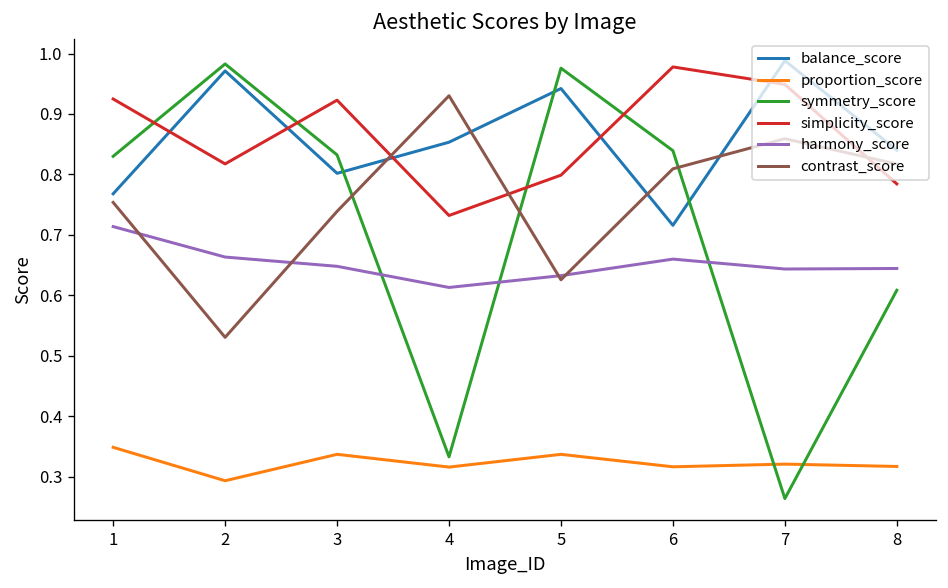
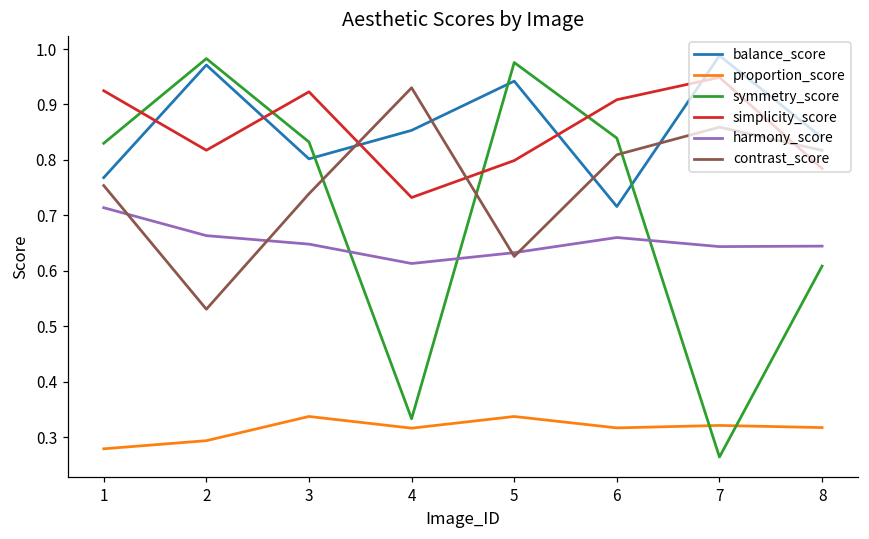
proportion_score, 1: 0.35 -> 0.28
simplicity_score, 6: 0.98 -> 0.91
